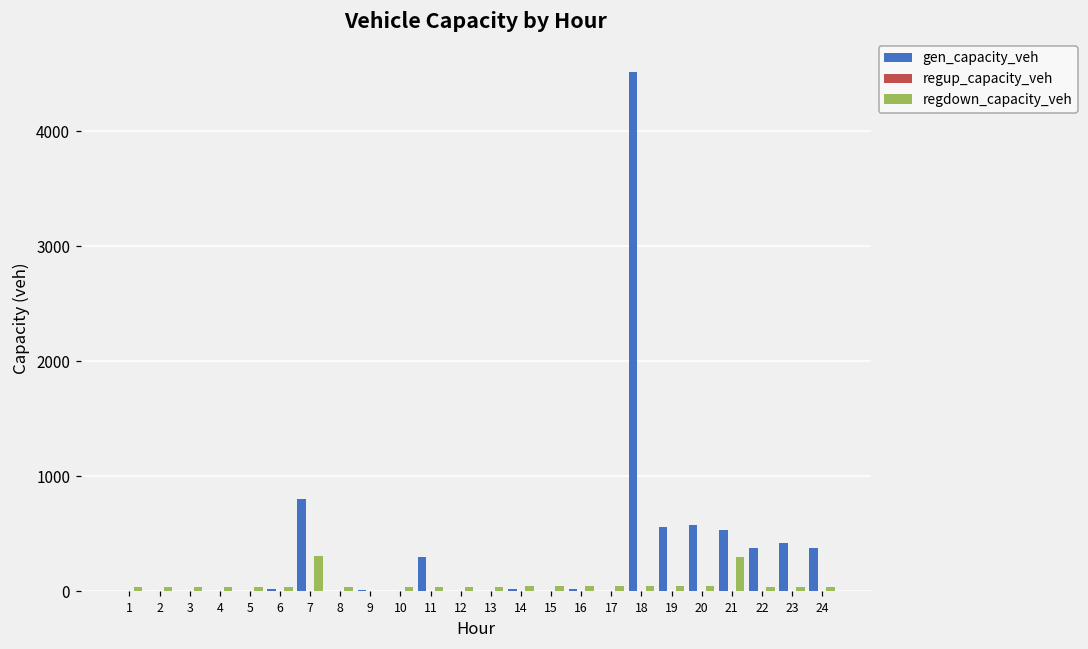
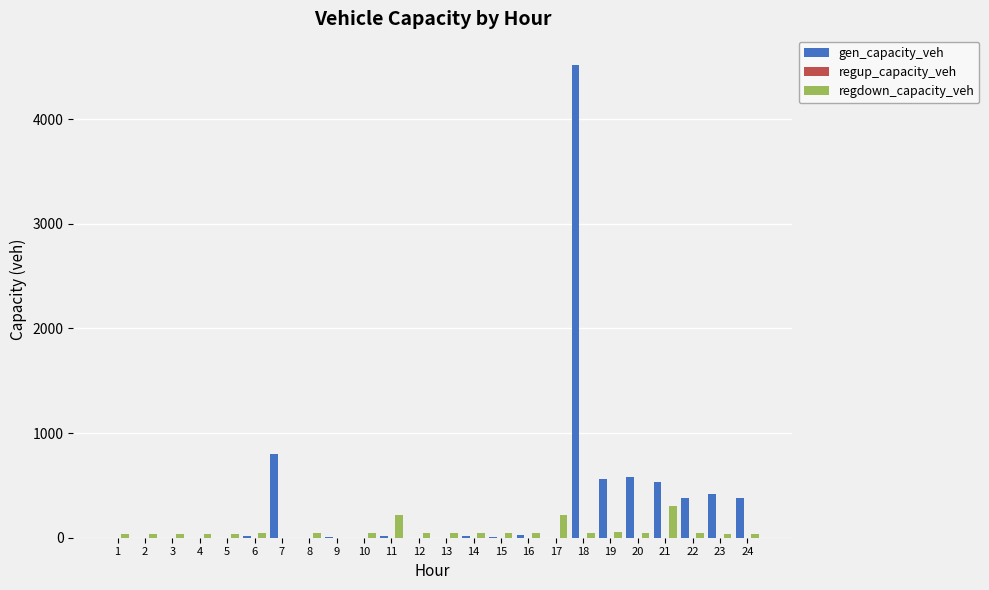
regdown_capacity_veh, 7: 310 -> 0
gen_capacity_veh, 11: 300 -> 20
regdown_capacity_veh, 11: 40 -> 210
regdown_capacity_veh, 17: 50 -> 220
